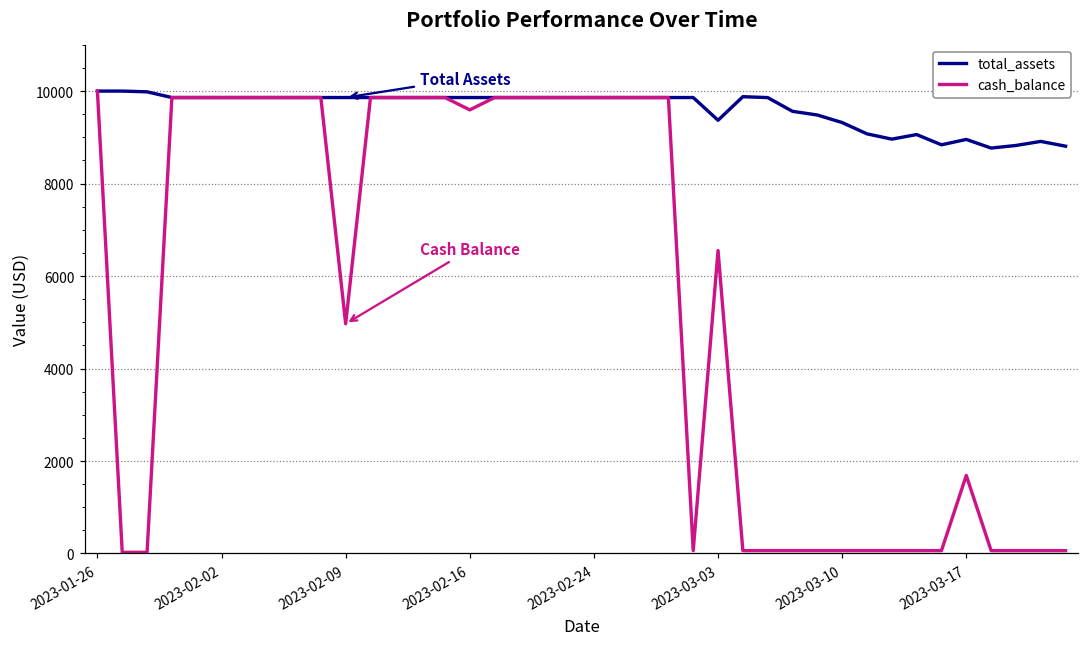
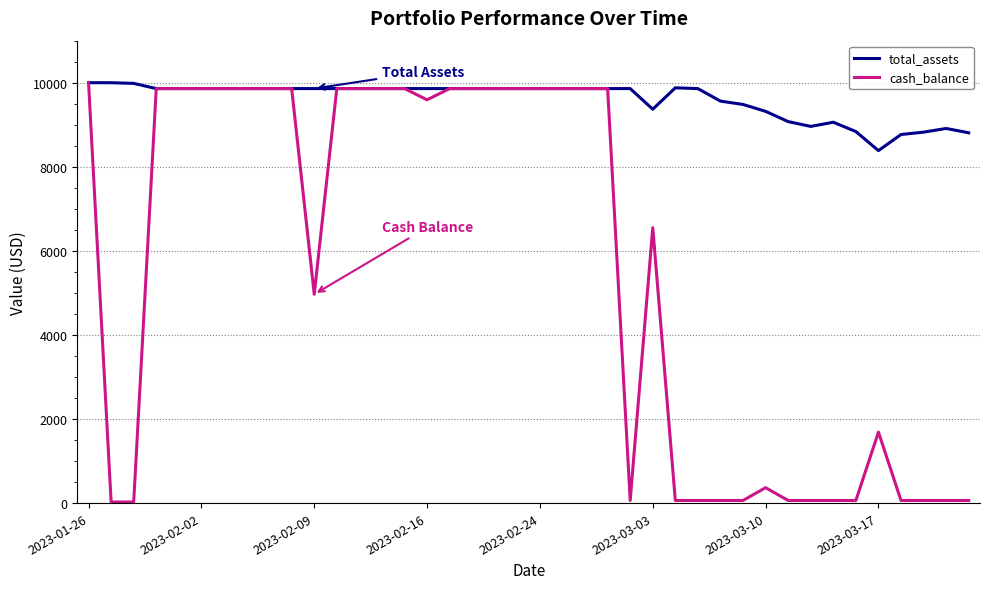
cash_balance, 2023-03-10: 100 -> 400
total_assets, 2023-03-17: 9000 -> 8400
